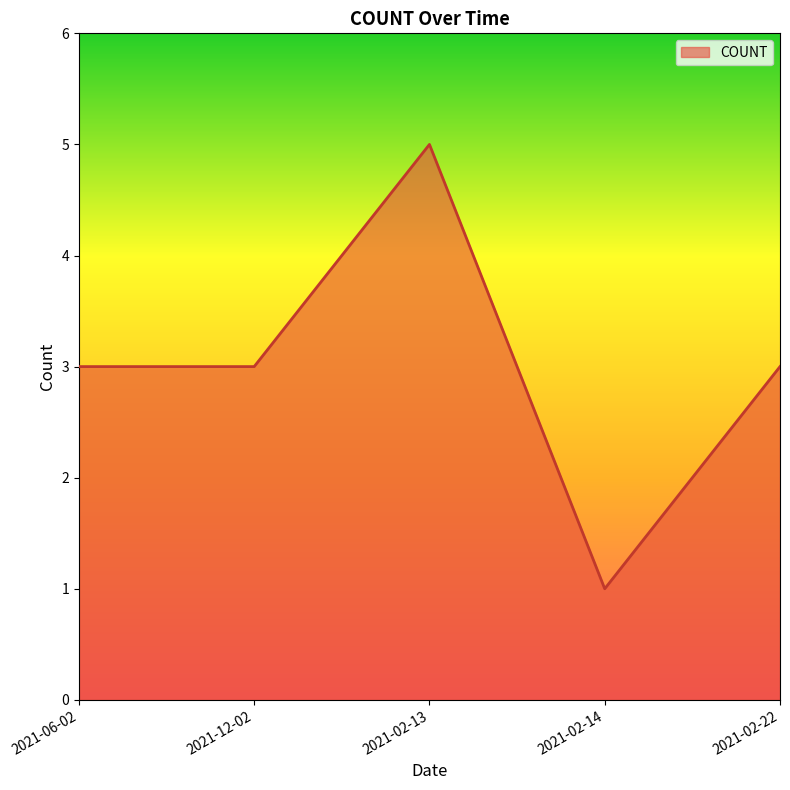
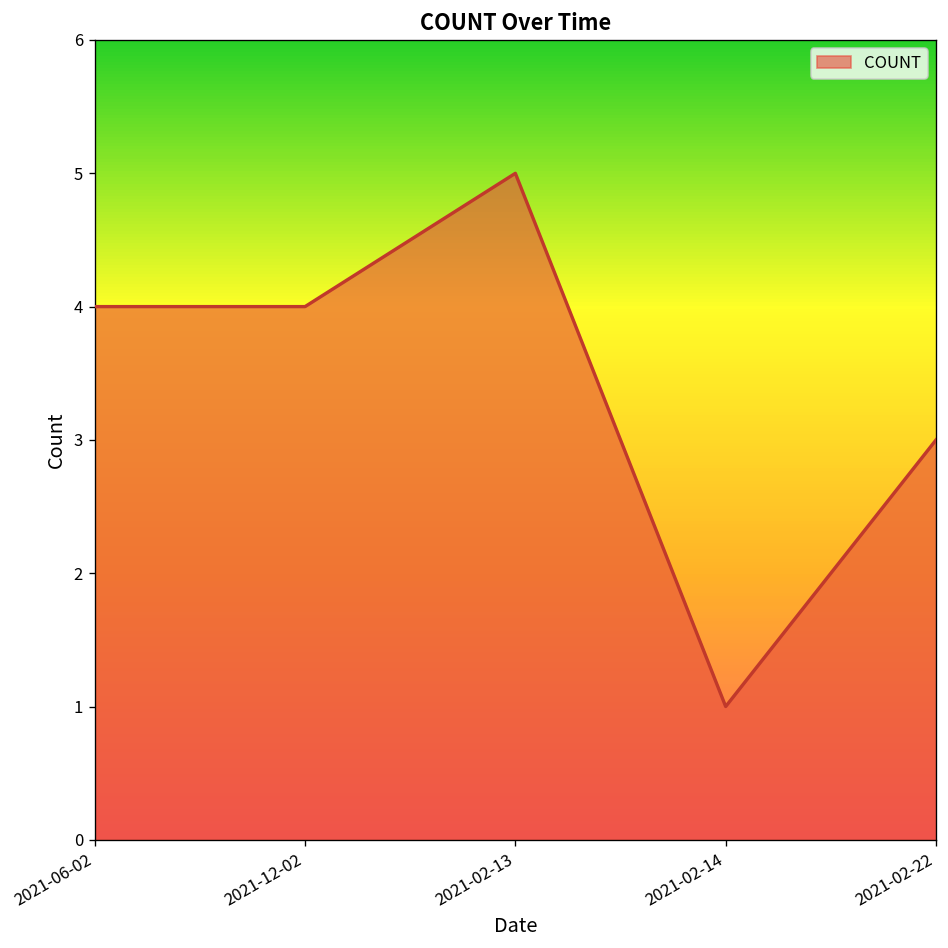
2021-06-02: 3 -> 4
2021-12-02: 3 -> 4
